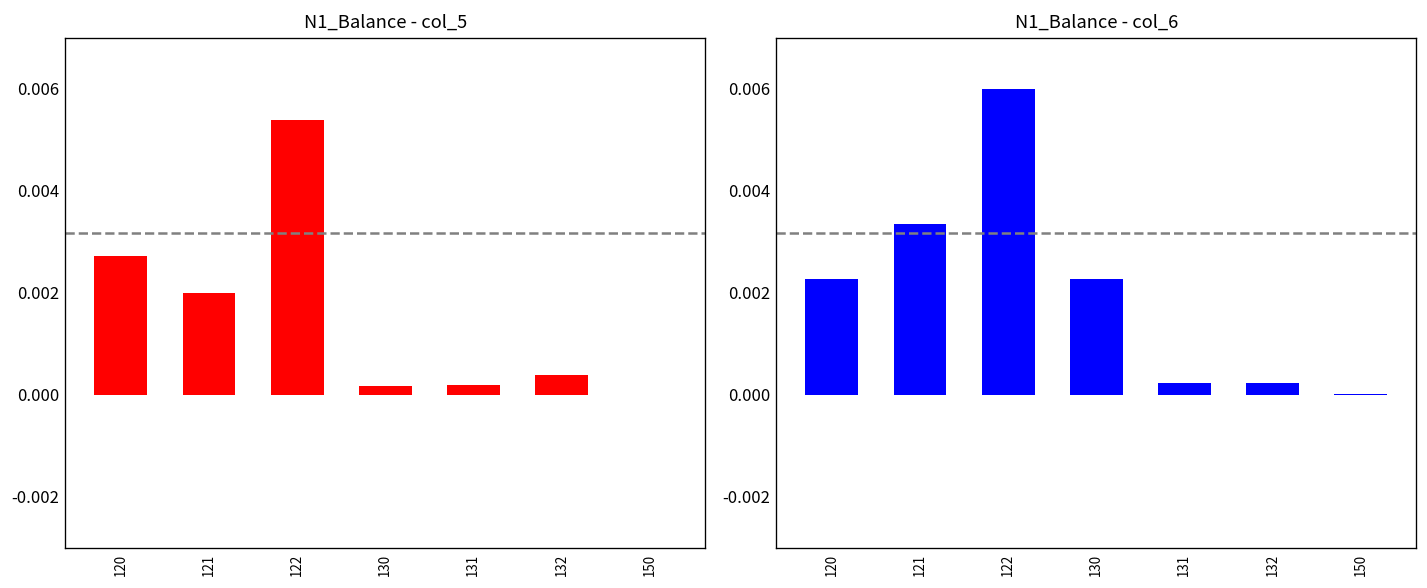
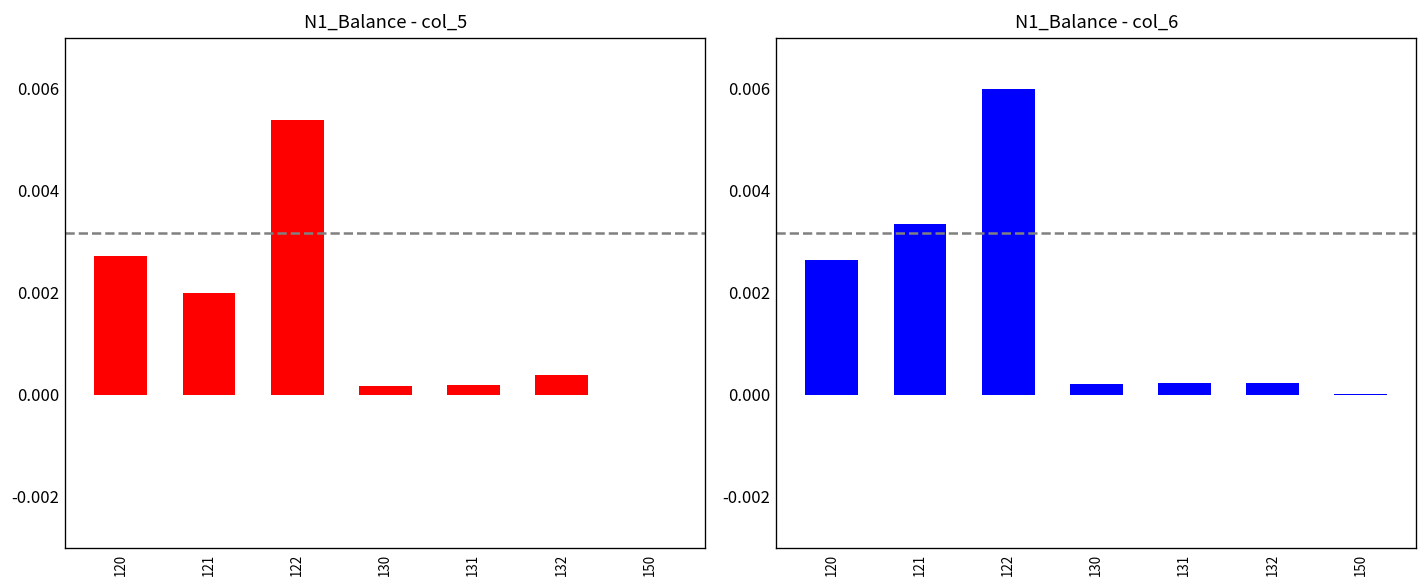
N1_Balance - col_6, 120: 0.0023 -> 0.0026
N1_Balance - col_6, 130: 0.0023 -> 0.0002
